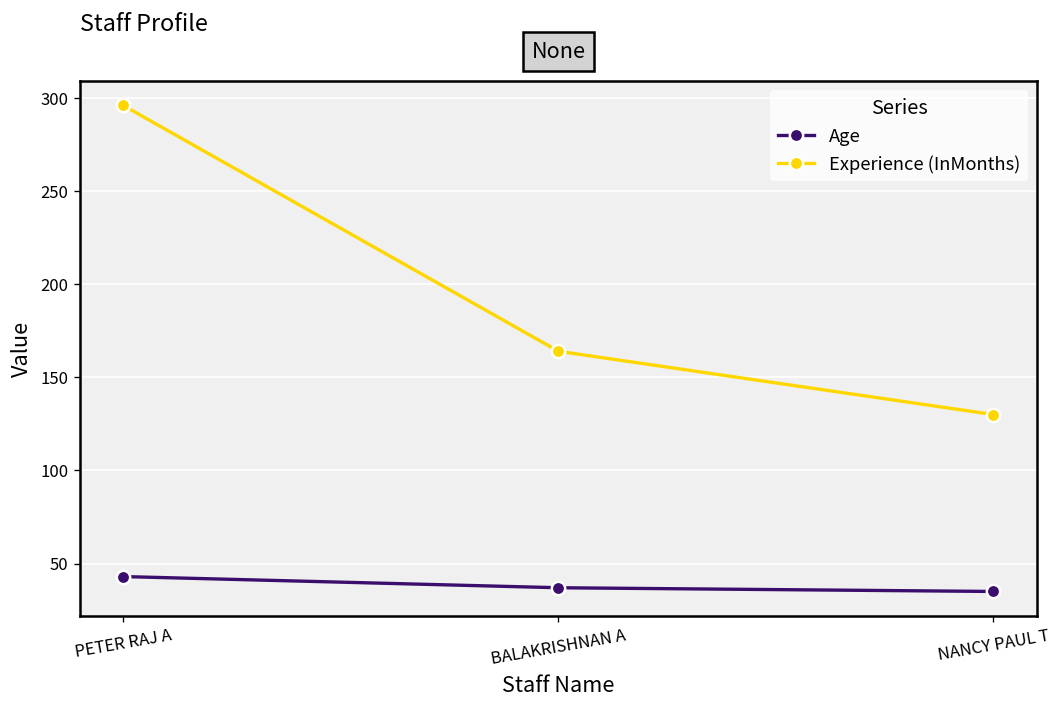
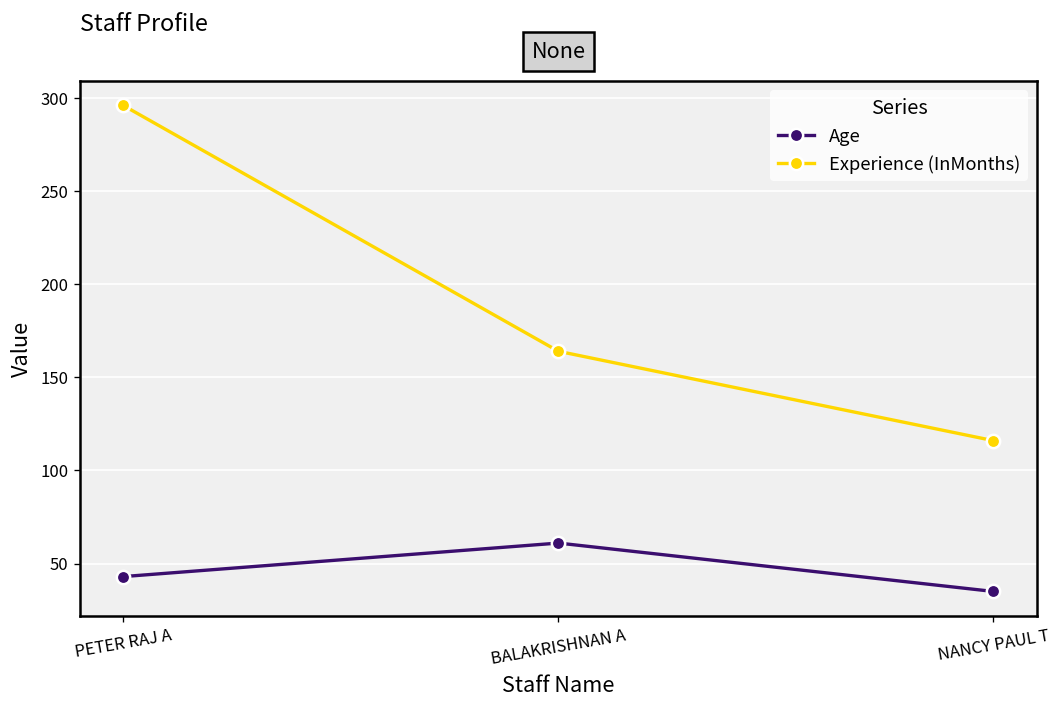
Age, BALAKRISHNAN A: 37 -> 61
Experience (InMonths), NANCY PAUL T: 130 -> 116
